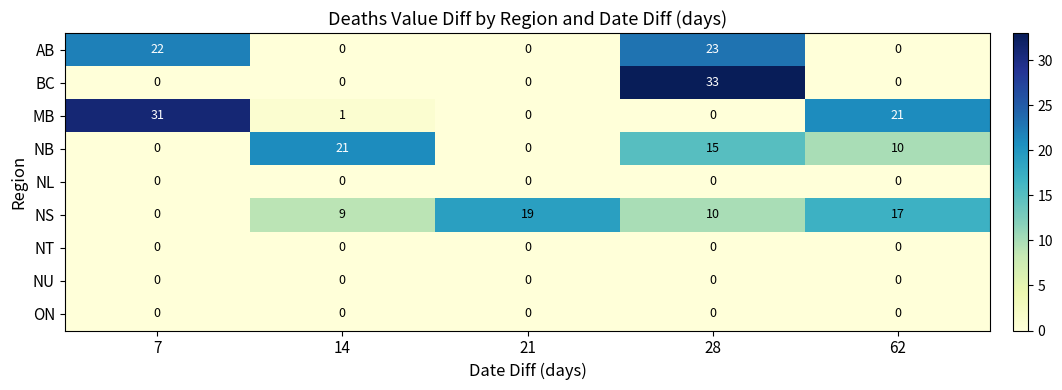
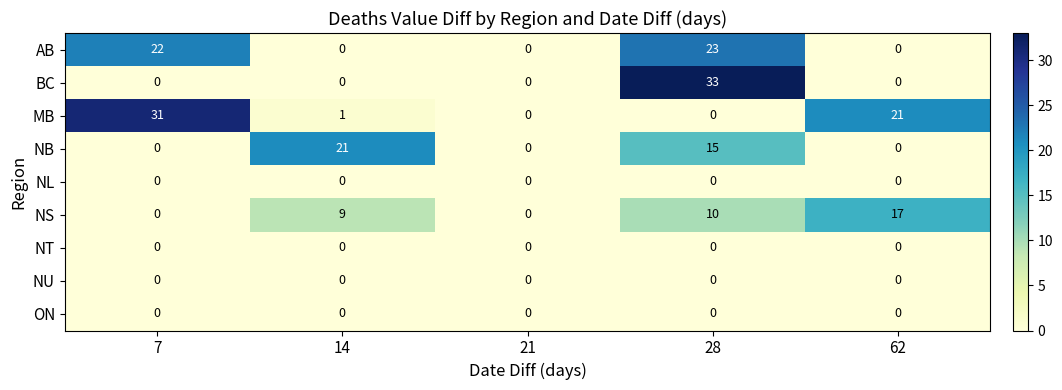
NB, 62: 10 -> 0
NS, 21: 19 -> 0
